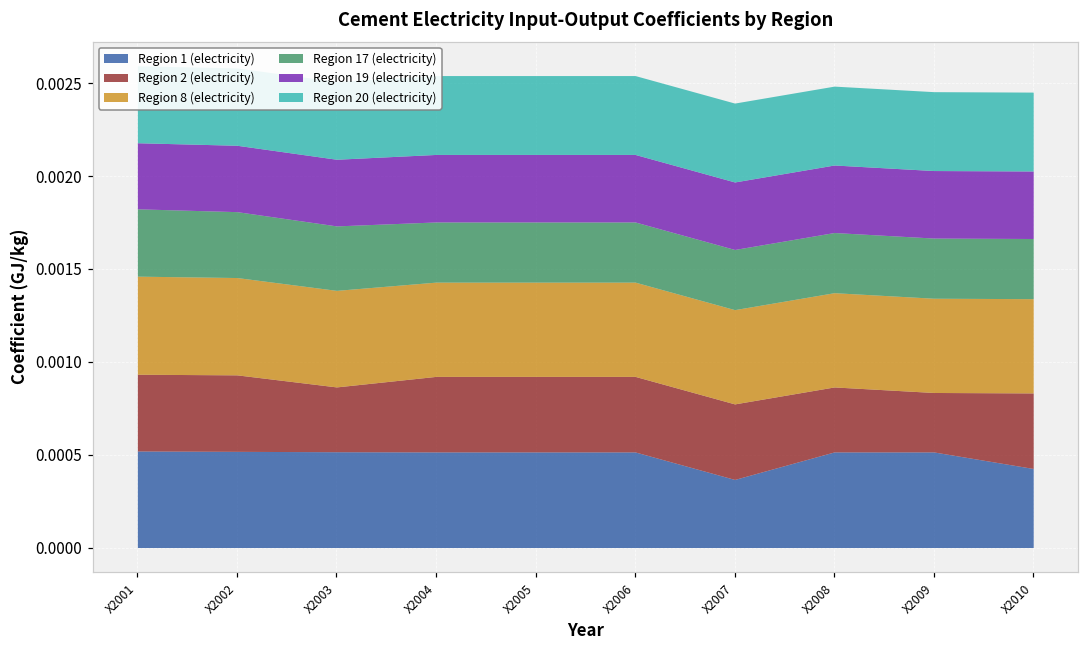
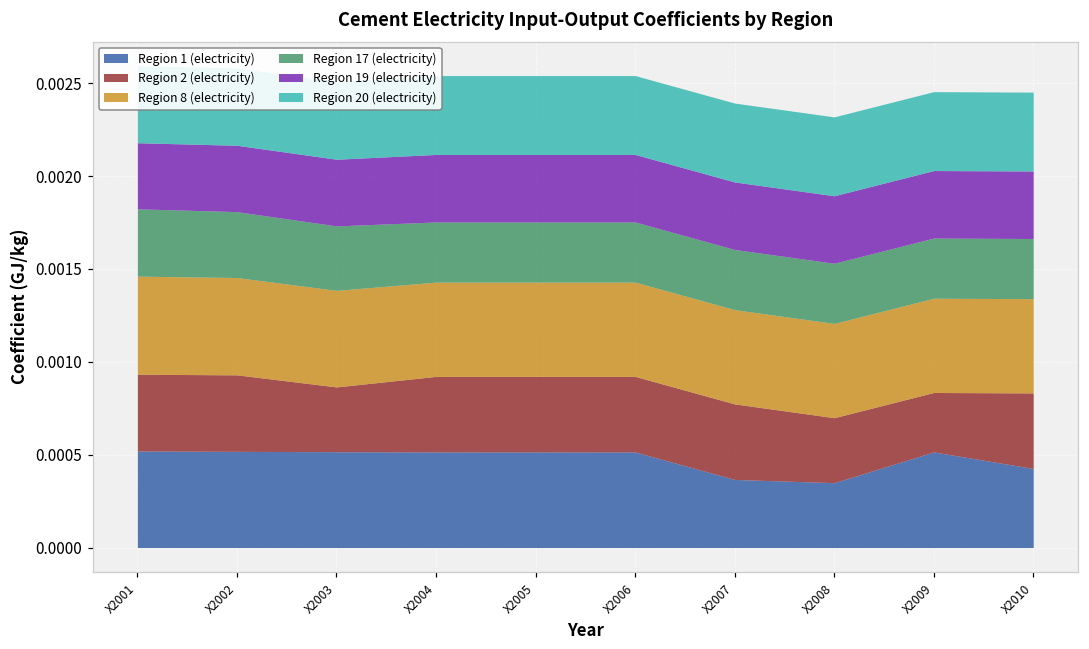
Region 1 (electricity), X2008: 0.00051 -> 0.00035
